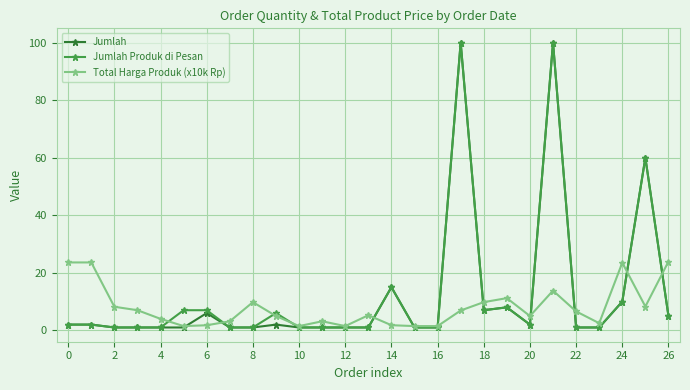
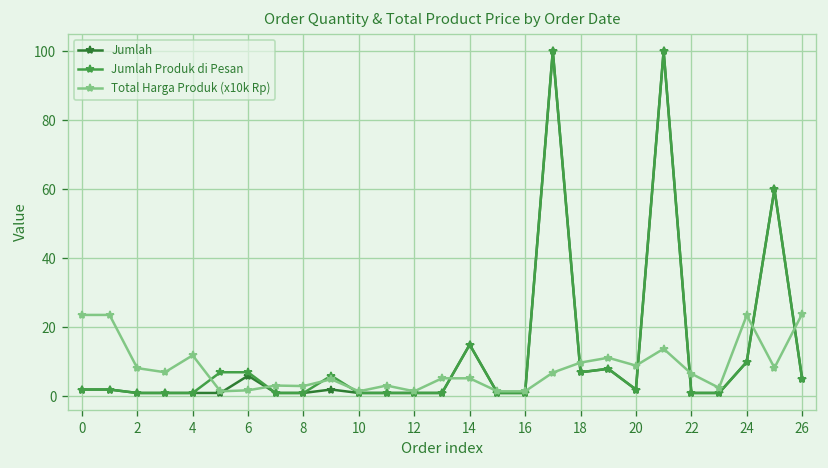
Total Harga Produk (x10k Rp), 4: 4 -> 12
Total Harga Produk (x10k Rp), 8: 10 -> 3
Total Harga Produk (x10k Rp), 14: 2 -> 5
Total Harga Produk (x10k Rp), 20: 5 -> 9
